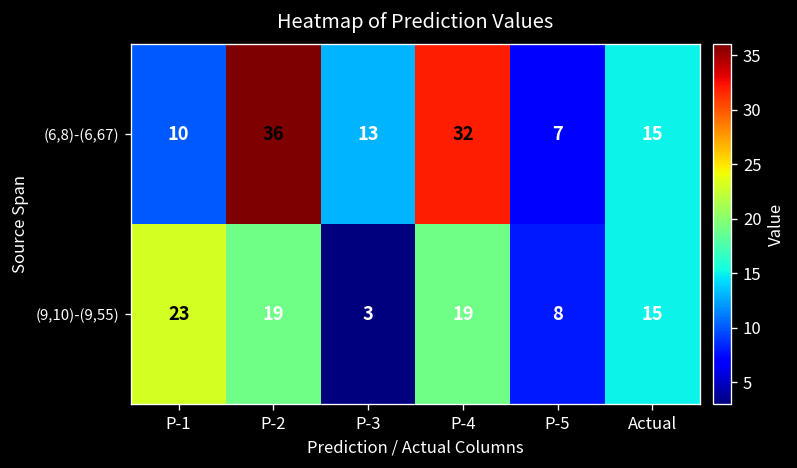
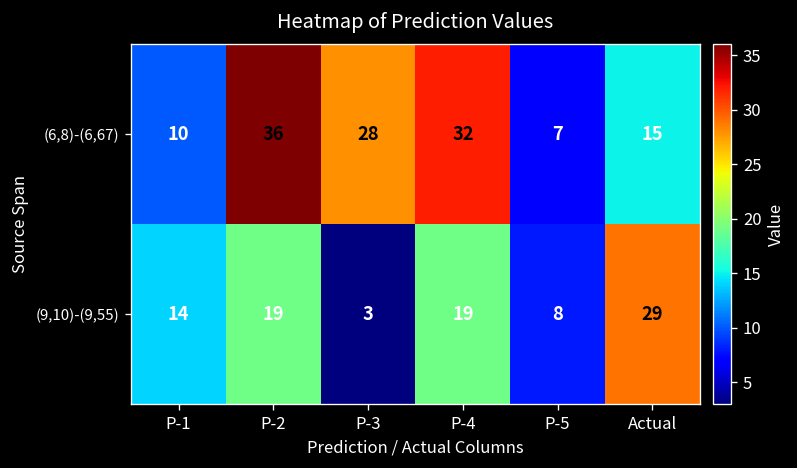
(6,8)-(6,67), P-3: 13 -> 28
(9,10)-(9,55), P-1: 23 -> 14
(9,10)-(9,55), Actual: 15 -> 29
